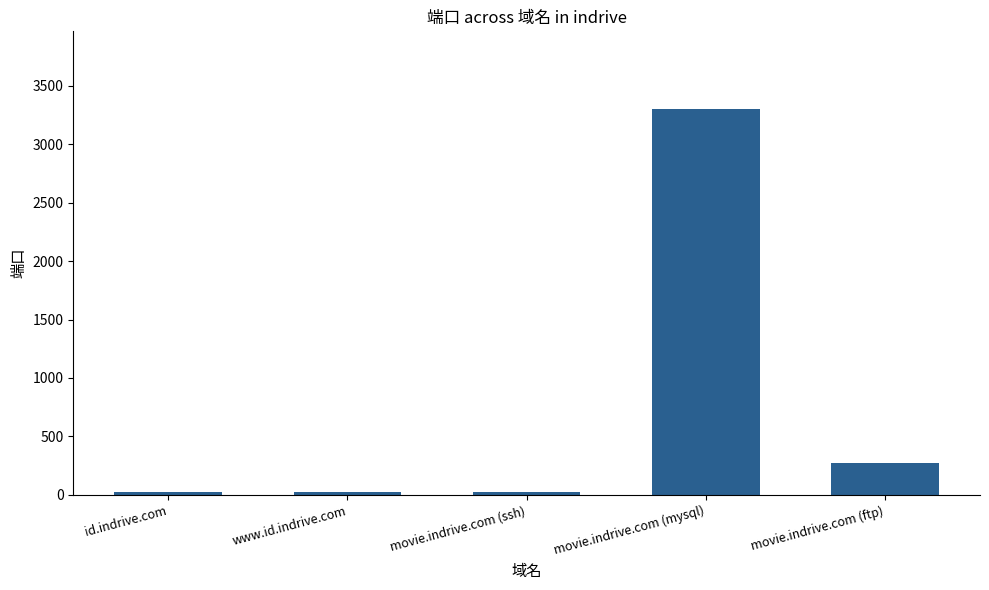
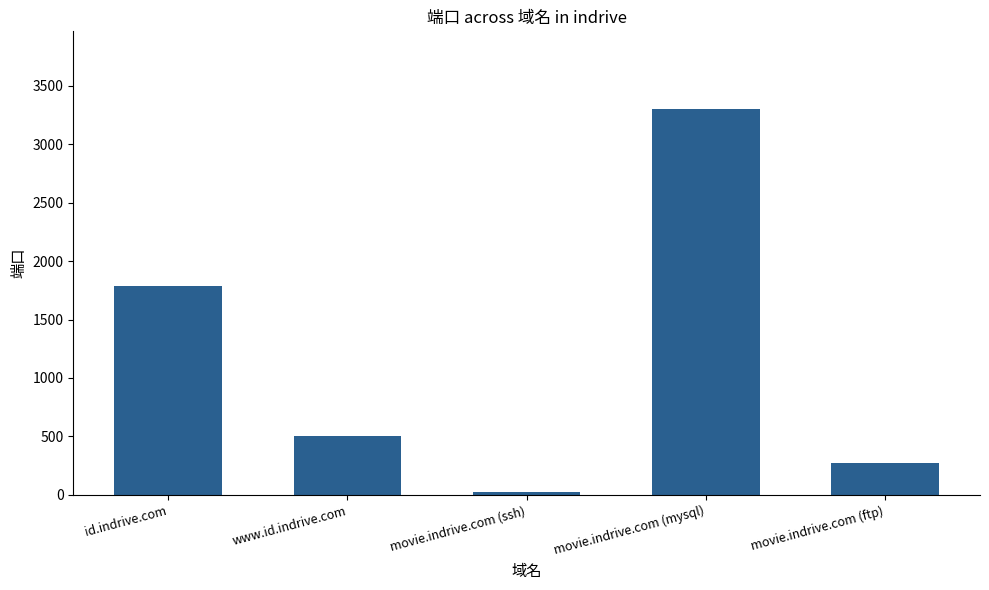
id.indrive.com: 20 -> 1790
www.id.indrive.com: 20 -> 510
